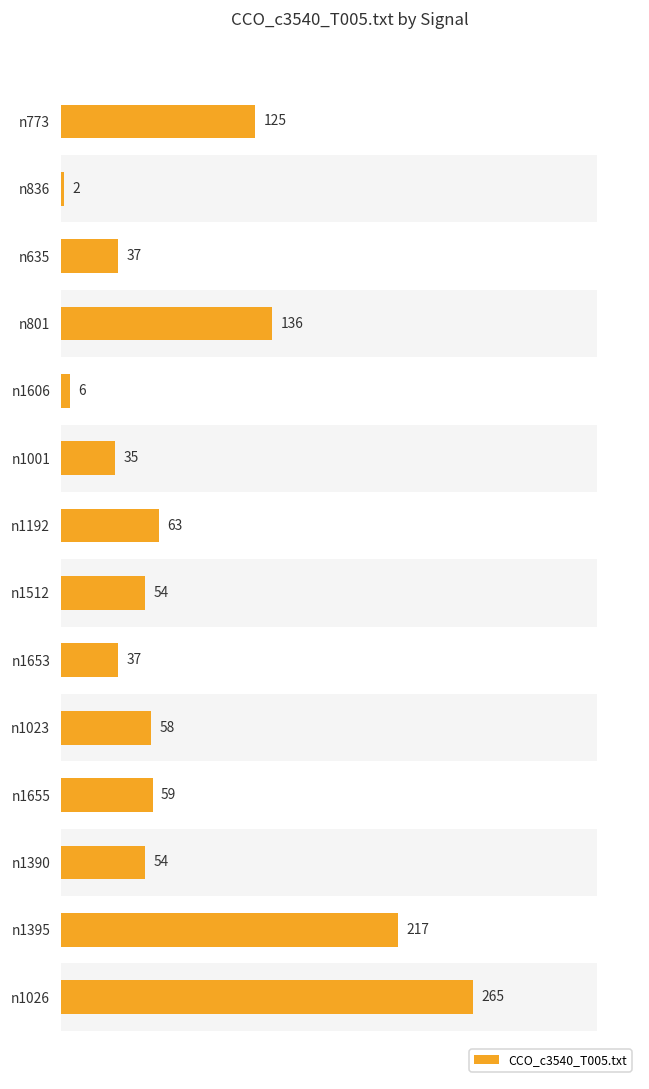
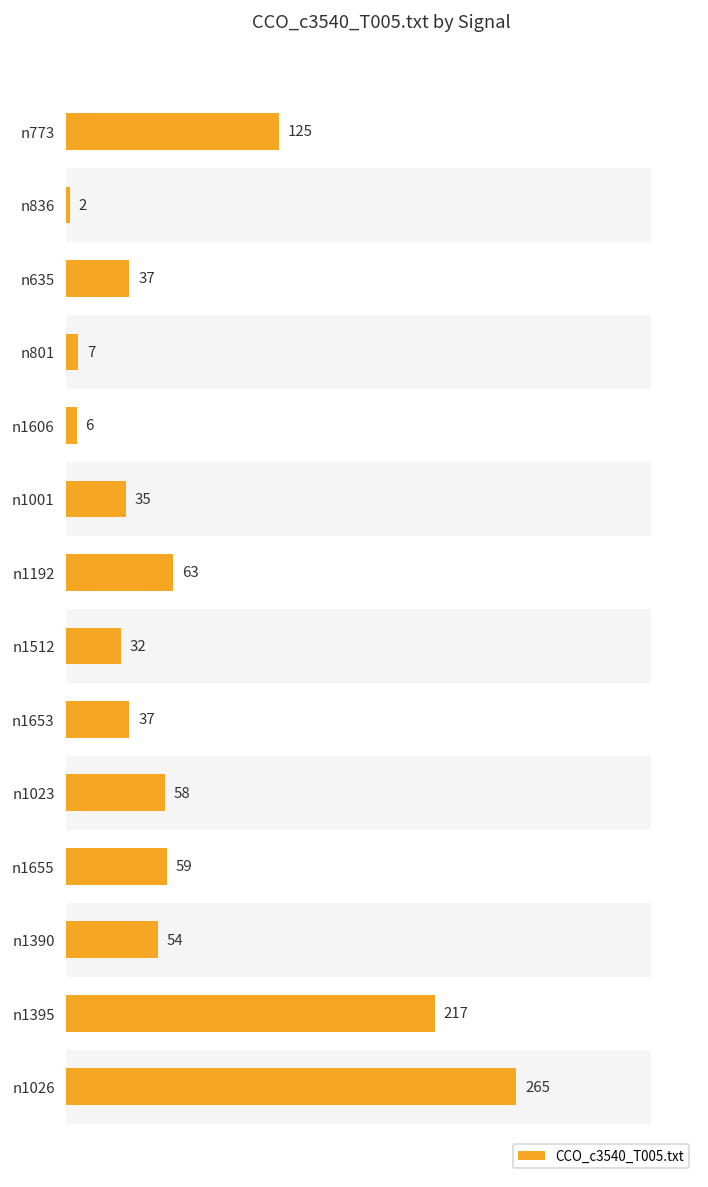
CCO_c3540_T005.txt, n801: 136 -> 7
CCO_c3540_T005.txt, n1512: 54 -> 32
